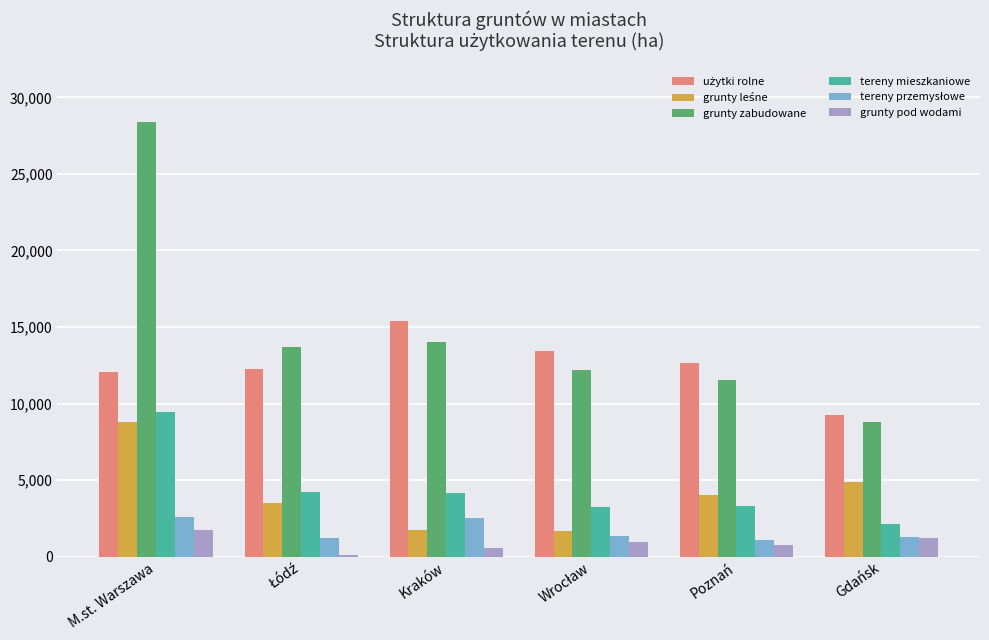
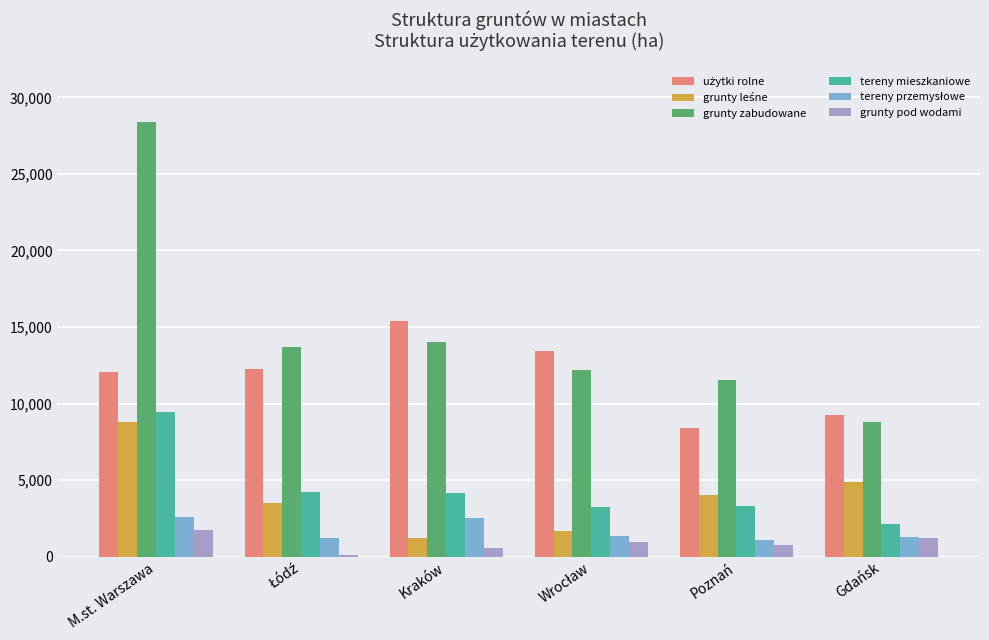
grunty leśne, Kraków: 1,700 -> 1,200
użytki rolne, Poznań: 12,600 -> 8,400
